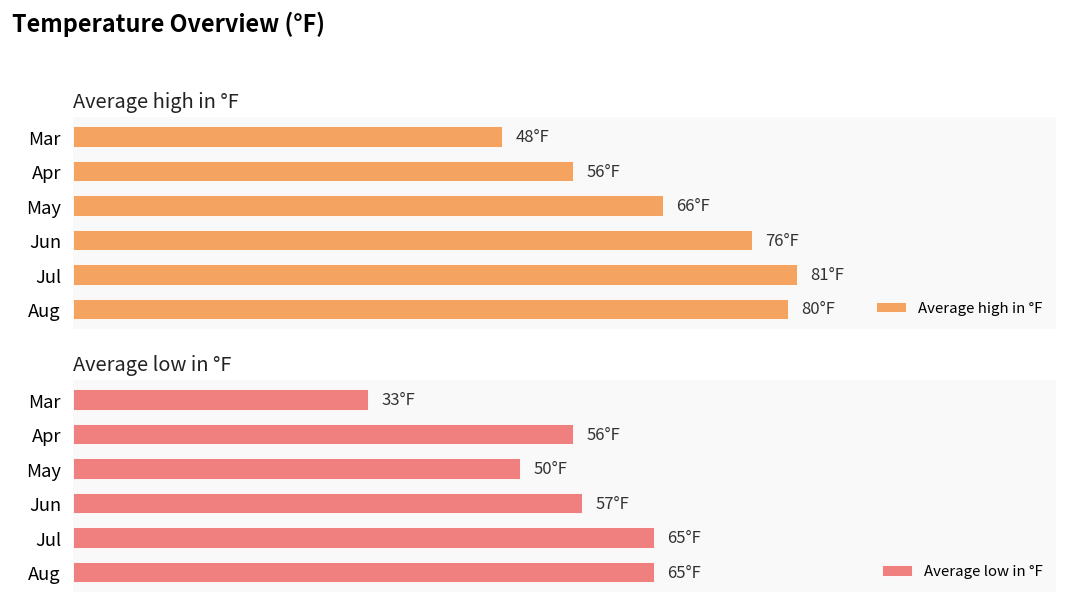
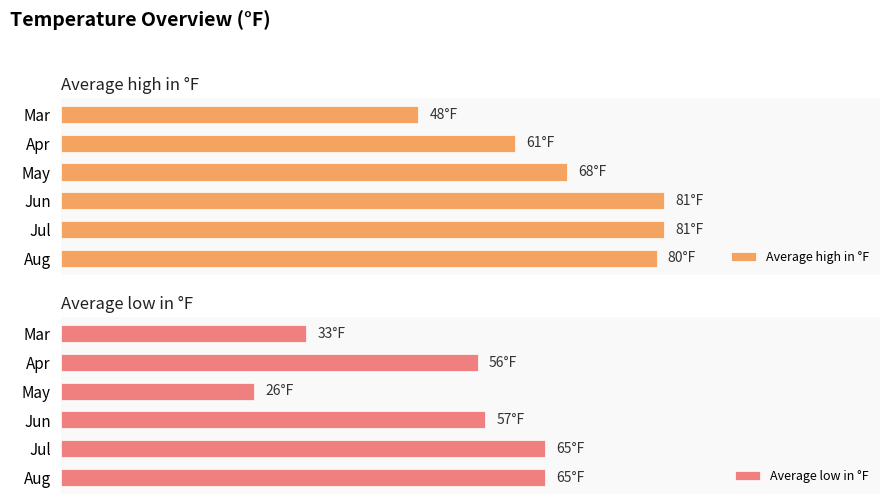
Average high in °F, Apr: 56°F -> 61°F
Average high in °F, May: 66°F -> 68°F
Average high in °F, Jun: 76°F -> 81°F
Average low in °F, May: 50°F -> 26°F
